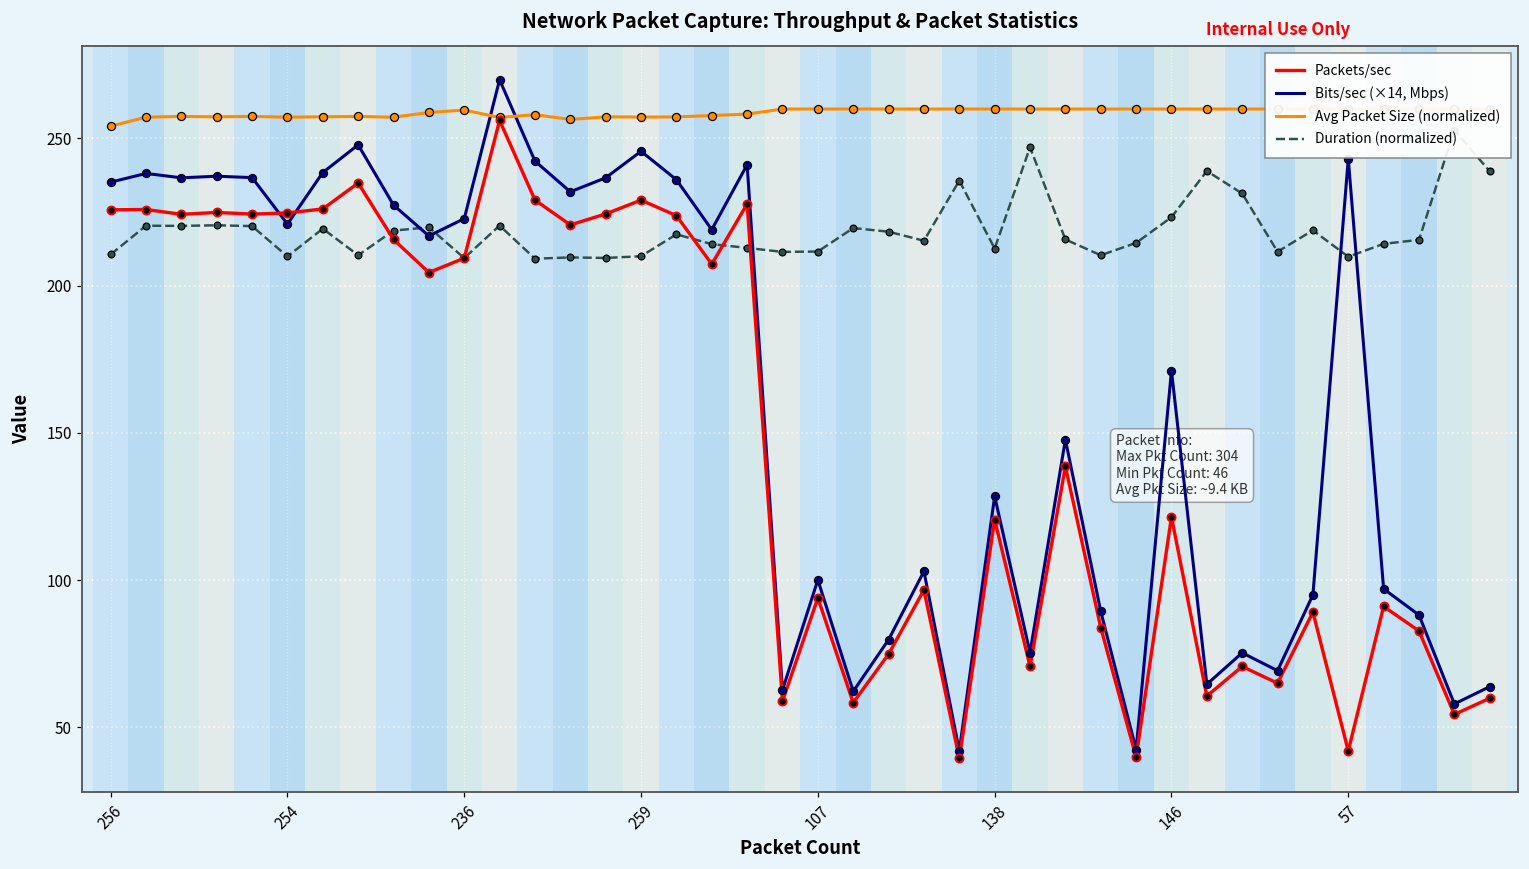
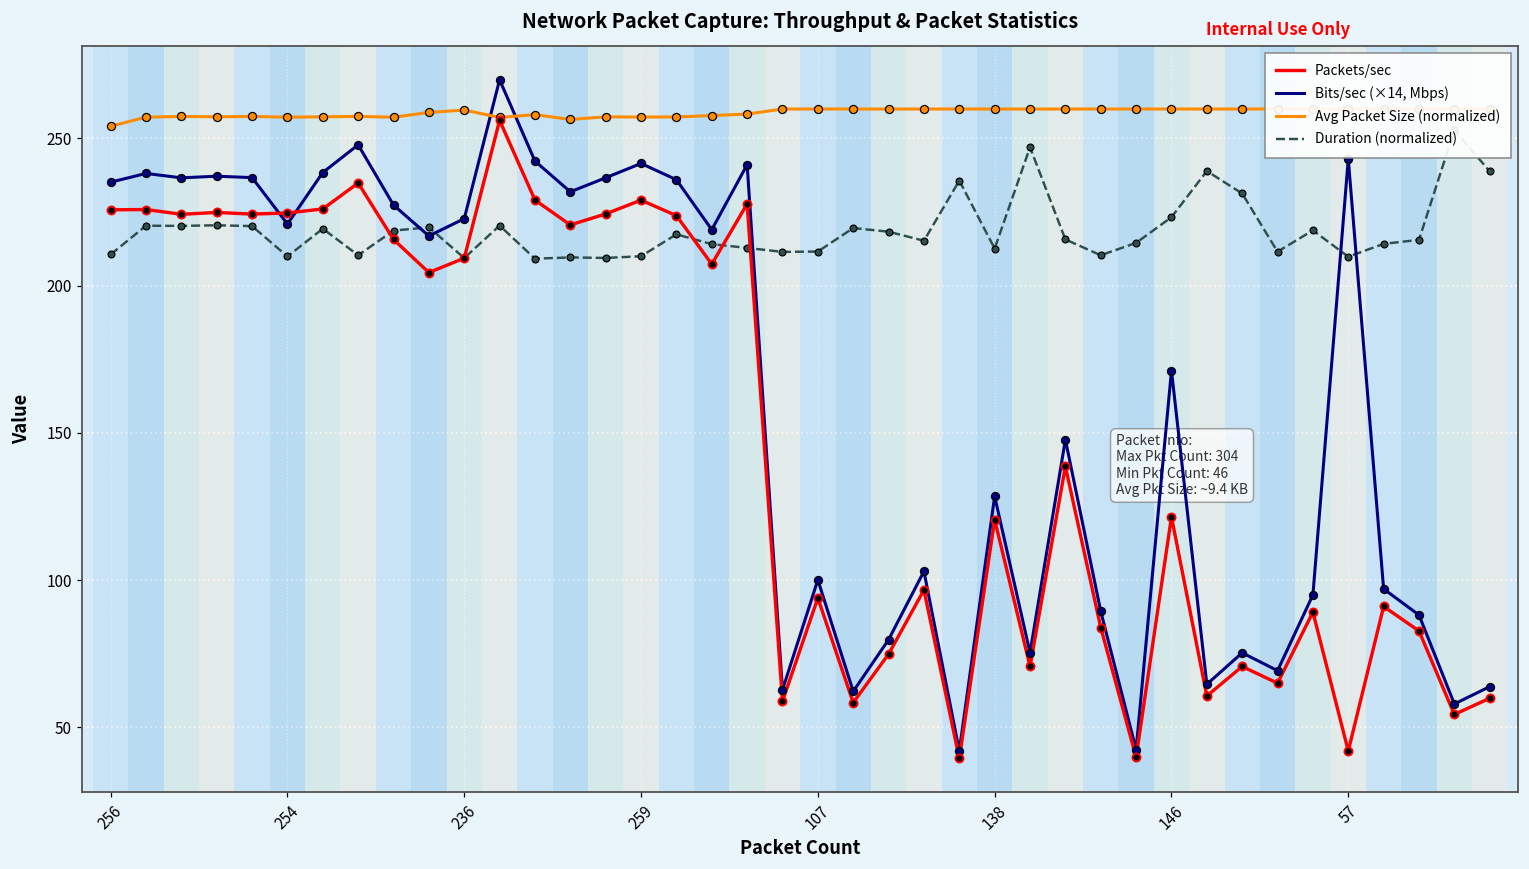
Bits/sec (×14, Mbps), 259: 246 -> 242
